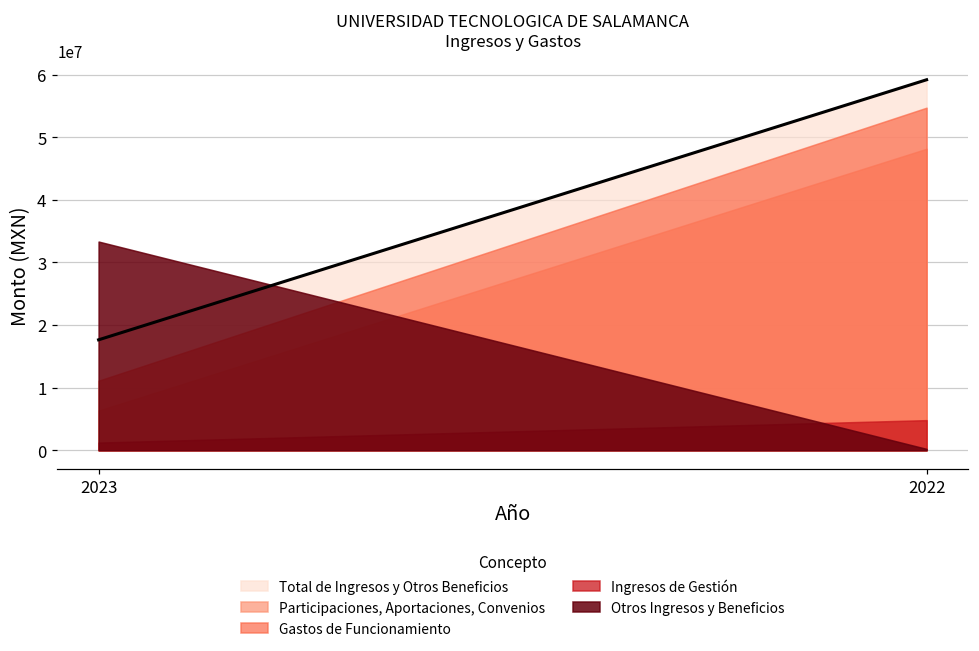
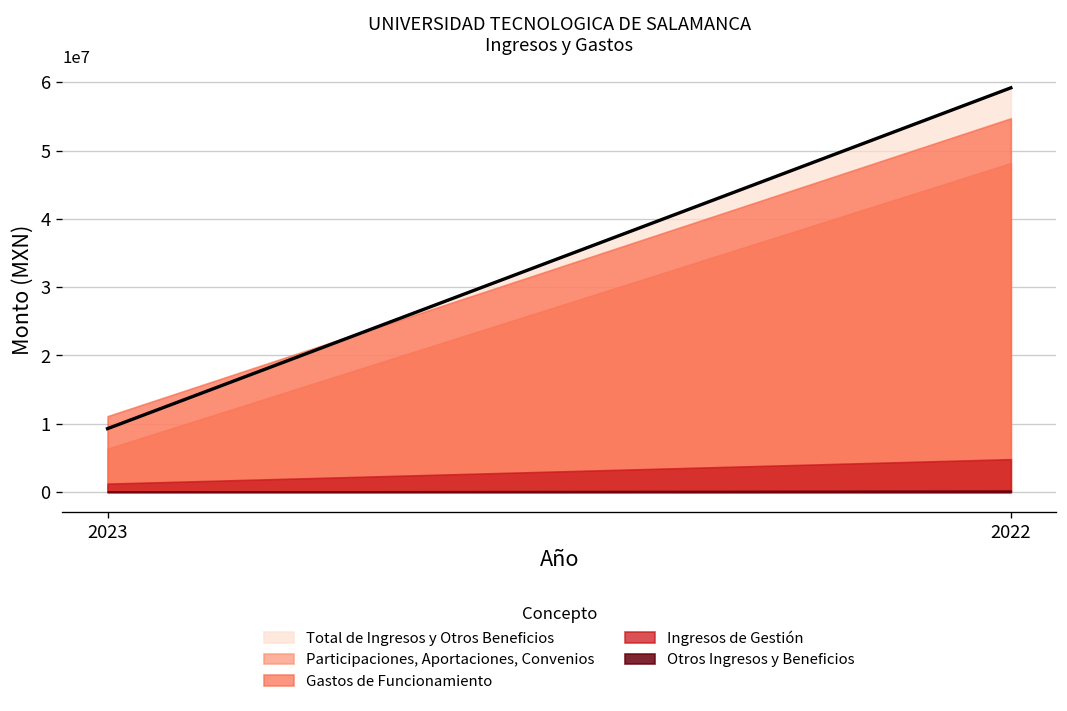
Total de Ingresos y Otros Beneficios, 2023: 18000000 -> 9000000
Otros Ingresos y Beneficios, 2023: 33000000 -> 0
